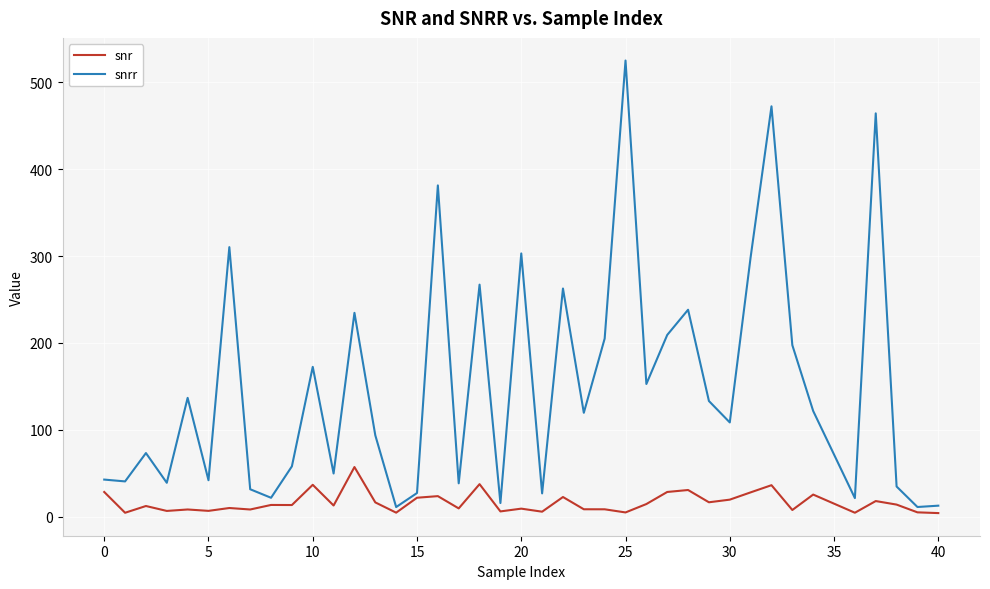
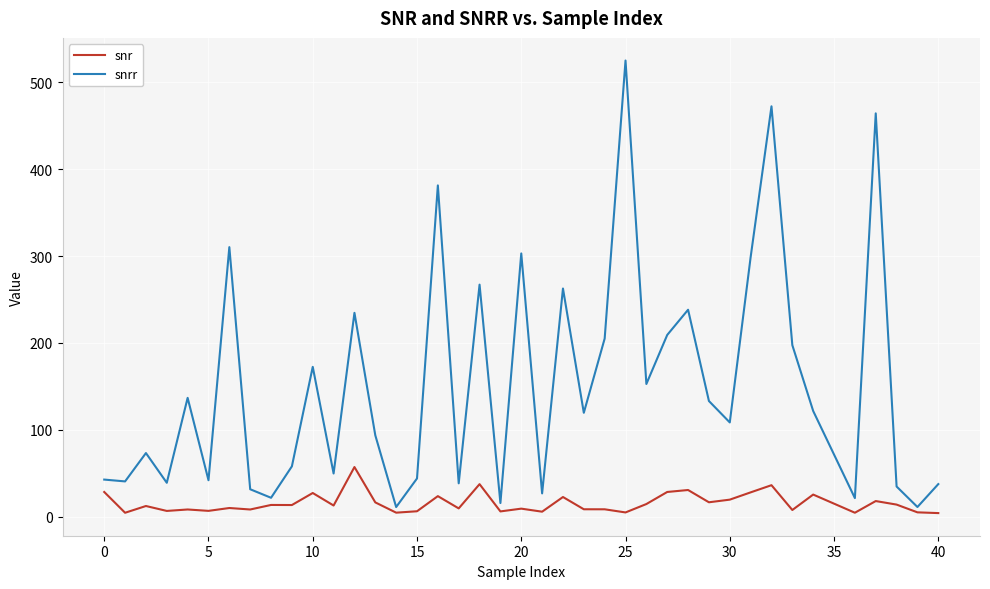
snr, 10: 40 -> 30
snr, 15: 20 -> 10
snrr, 15: 30 -> 40
snrr, 40: 10 -> 40
